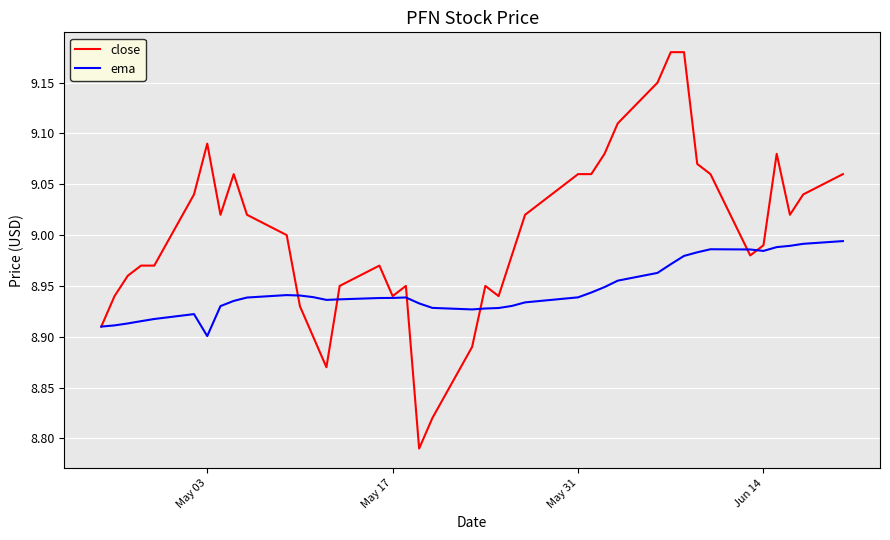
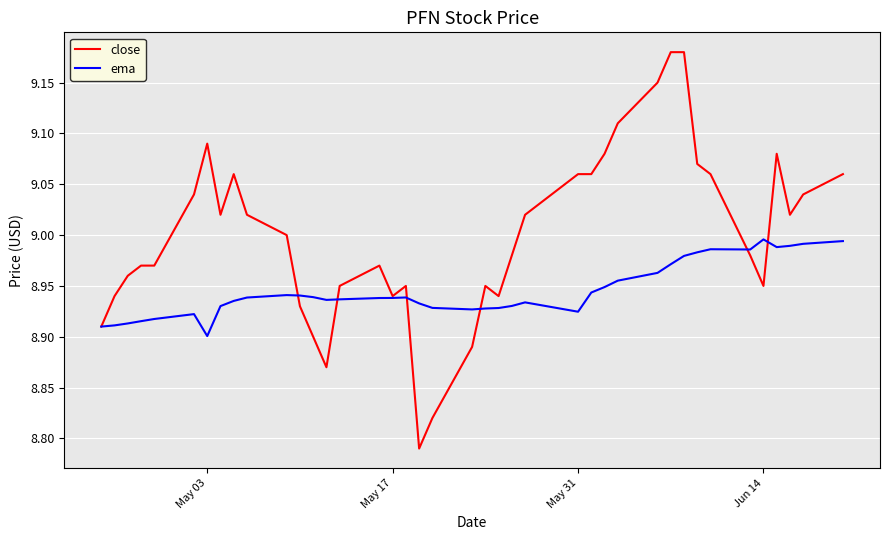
ema, May 31: 8.939 -> 8.925
close, Jun 14: 8.99 -> 8.95
ema, Jun 14: 8.984 -> 8.996
